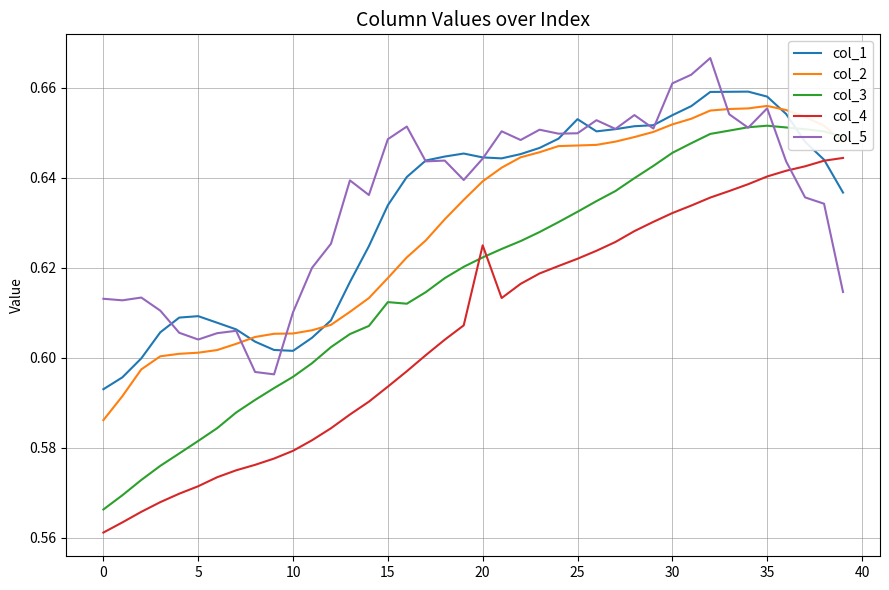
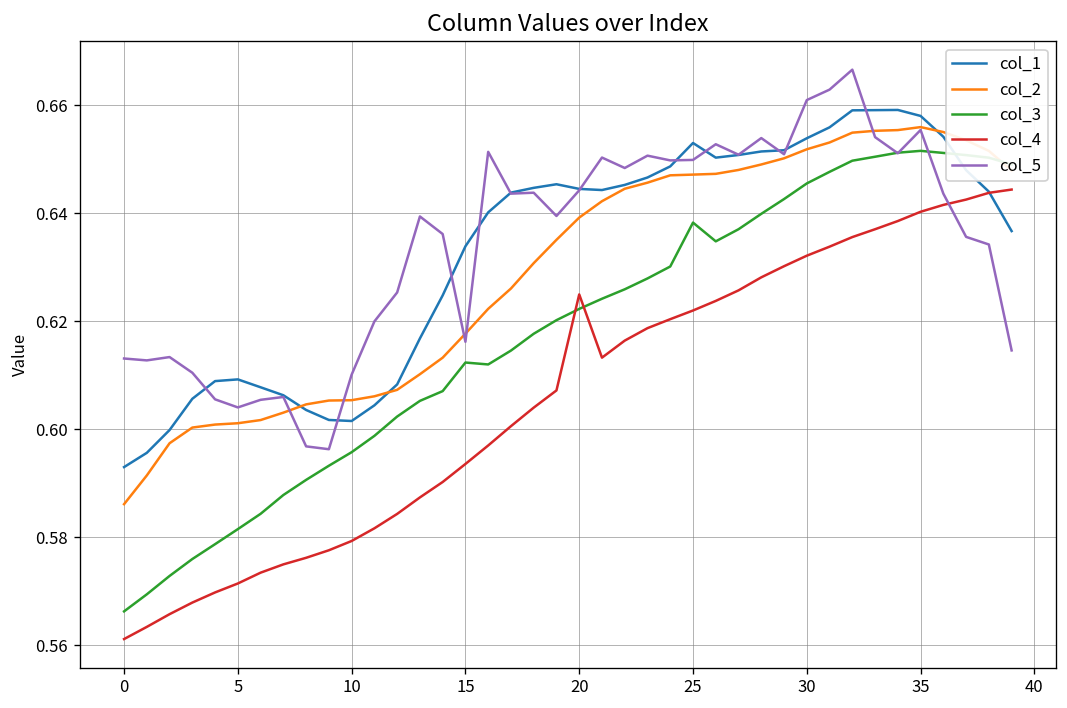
col_5, 15: 0.649 -> 0.616
col_3, 25: 0.632 -> 0.638
